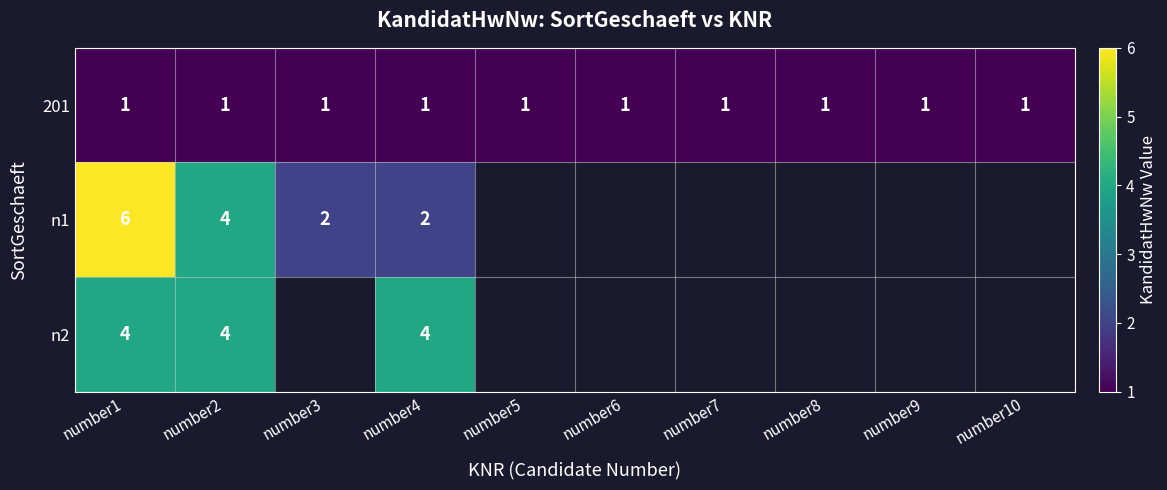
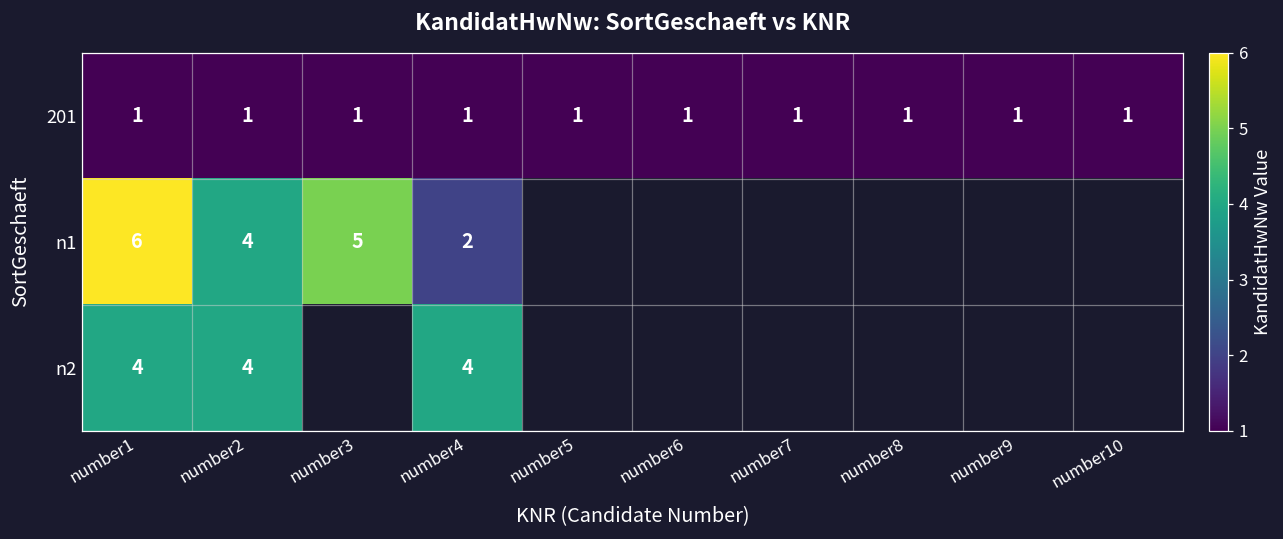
n1, number3: 2 -> 5
